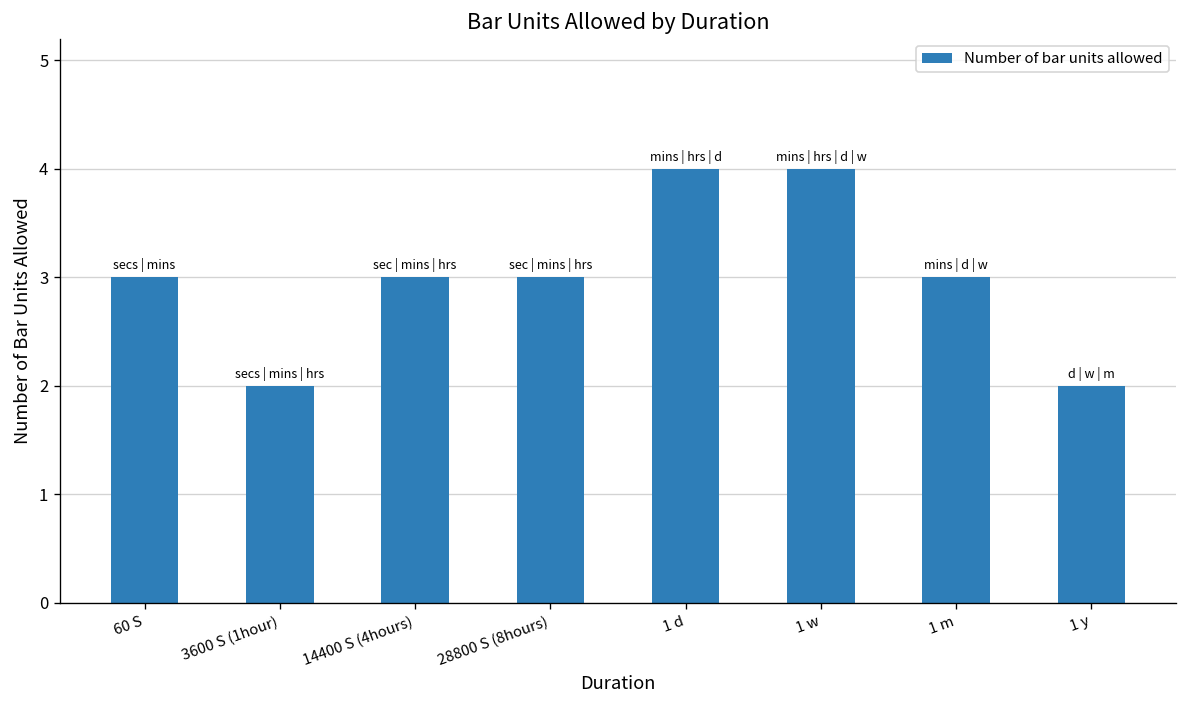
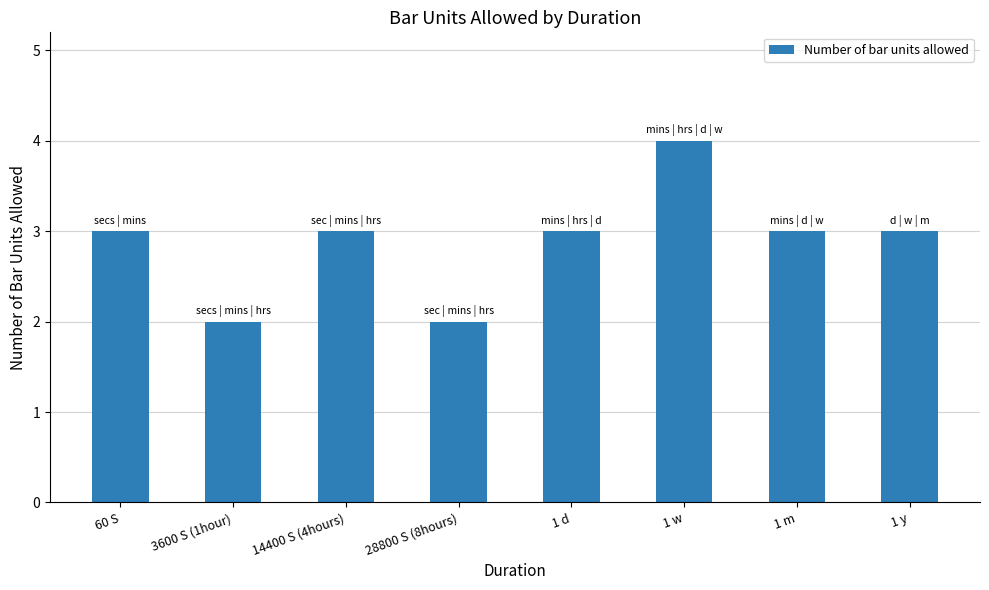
28800 S (8hours): 3 -> 2
1 d: 4 -> 3
1 y: 2 -> 3
